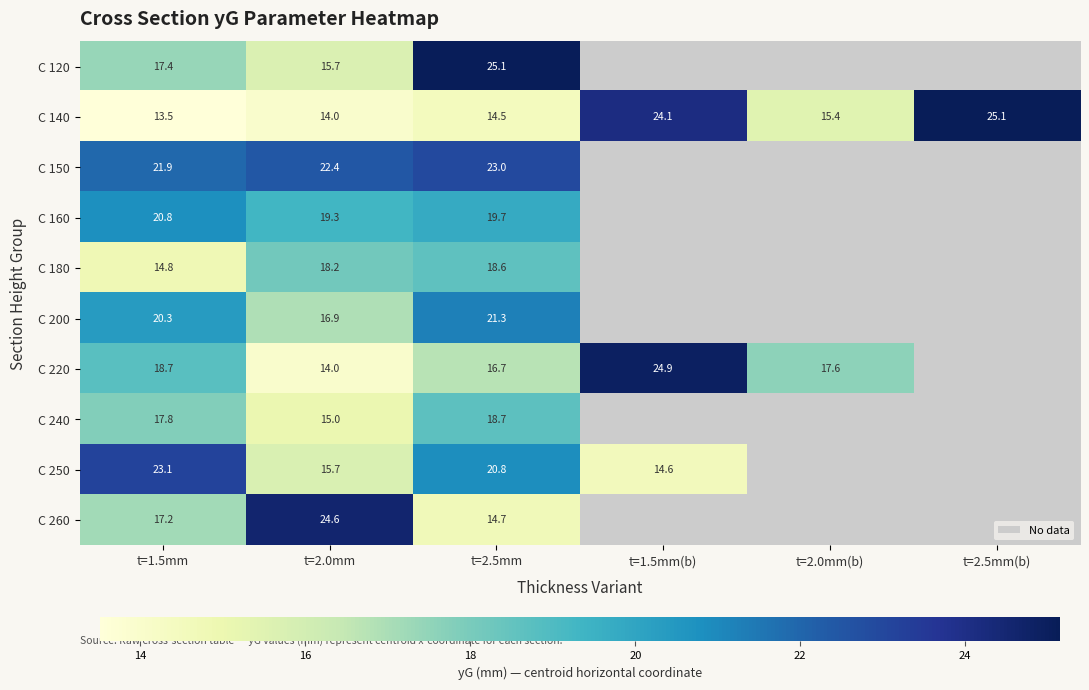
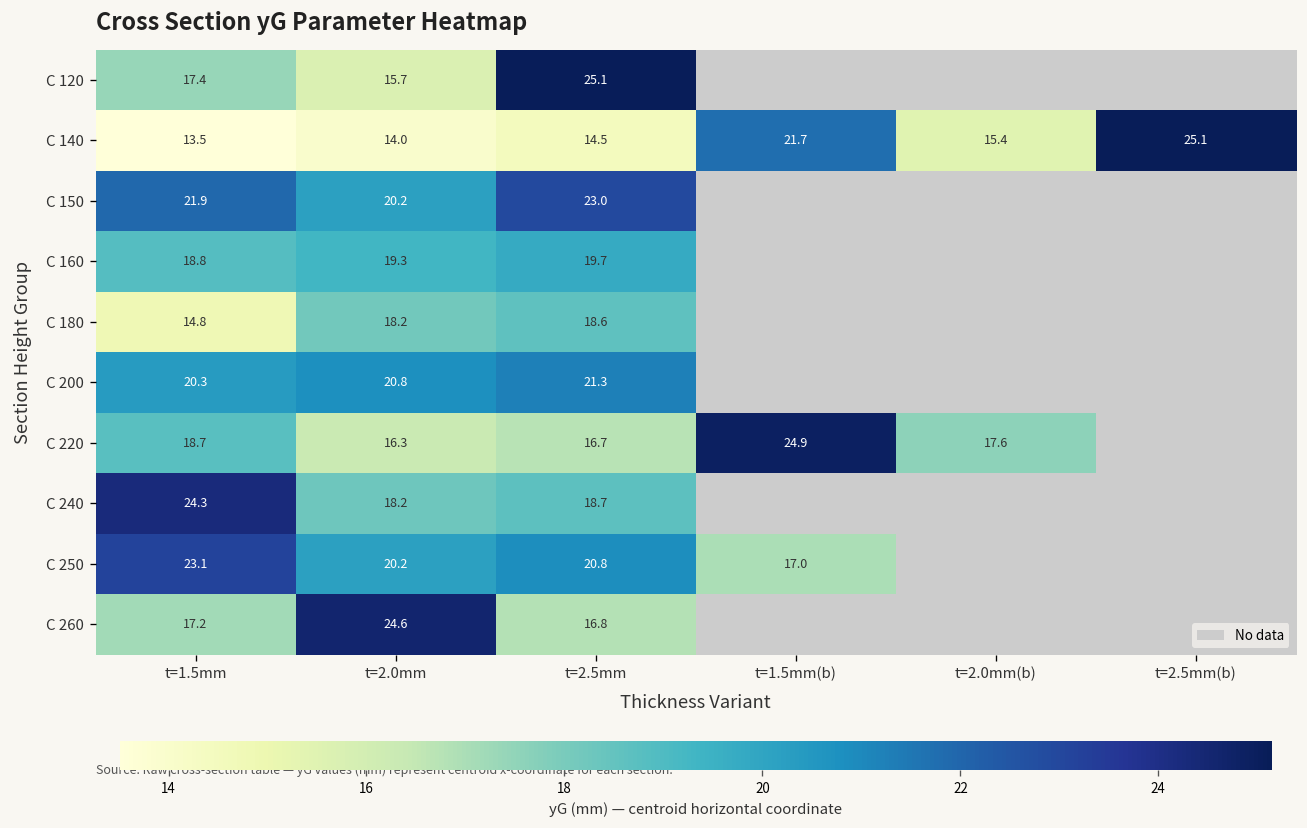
C 140, t=1.5mm(b): 24.1 -> 21.7
C 150, t=2.0mm: 22.4 -> 20.2
C 160, t=1.5mm: 20.8 -> 18.8
C 200, t=2.0mm: 16.9 -> 20.8
C 220, t=2.0mm: 14.0 -> 16.3
C 240, t=1.5mm: 17.8 -> 24.3
C 240, t=2.0mm: 15.0 -> 18.2
C 250, t=2.0mm: 15.7 -> 20.2
C 250, t=1.5mm(b): 14.6 -> 17.0
C 260, t=2.5mm: 14.7 -> 16.8
